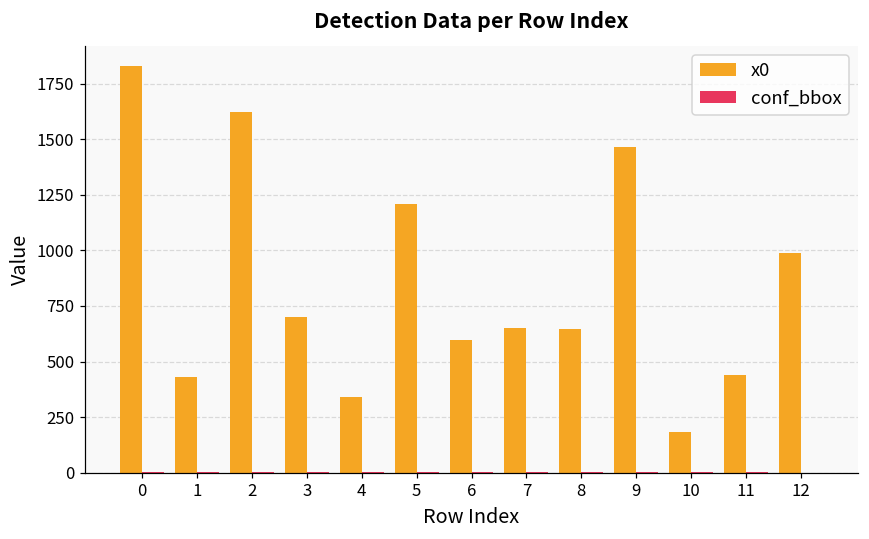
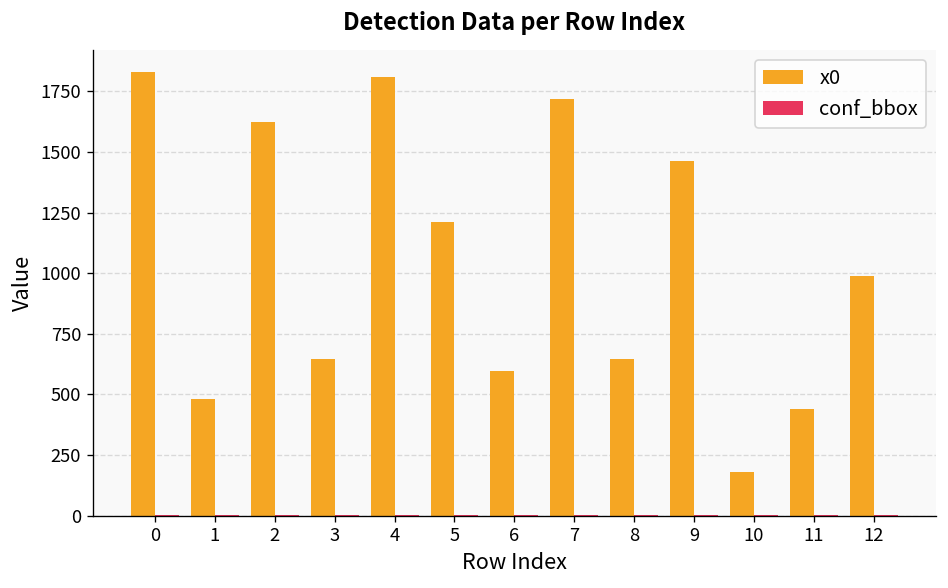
x0, 1: 430 -> 480
x0, 3: 700 -> 650
x0, 4: 340 -> 1810
x0, 7: 650 -> 1720
